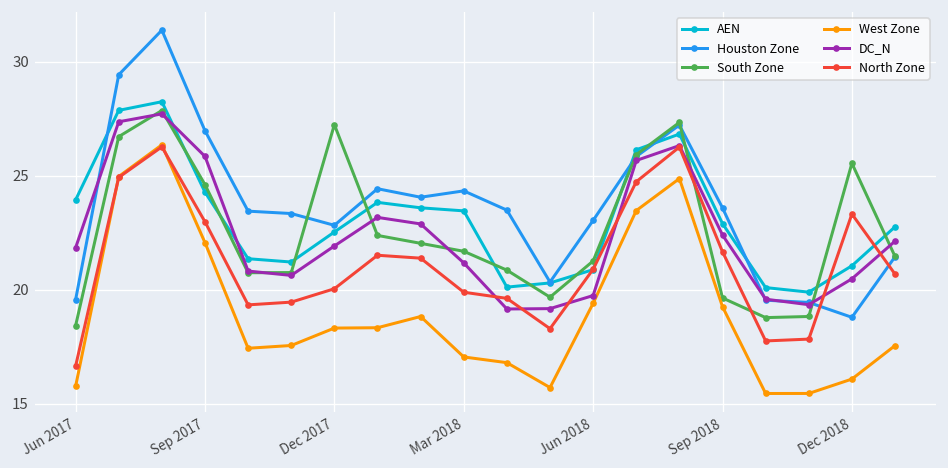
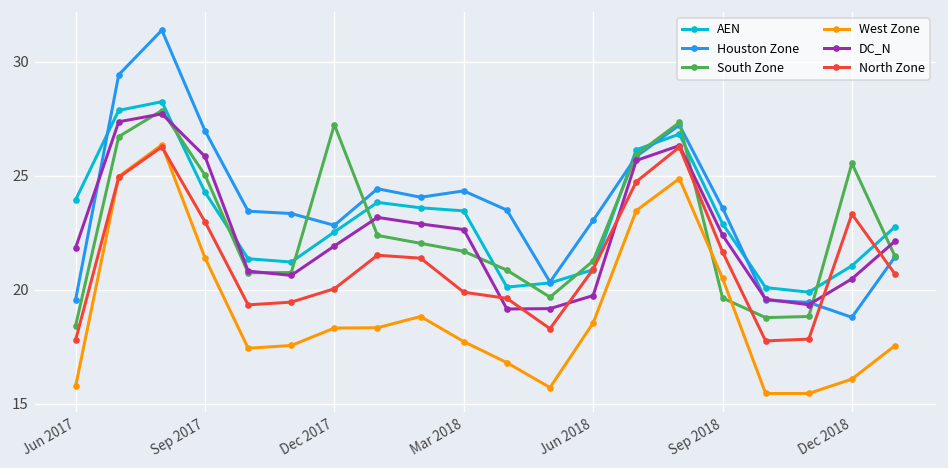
North Zone, Jun 2017: 16.6 -> 17.8
South Zone, Sep 2017: 24.6 -> 25.0
West Zone, Sep 2017: 22.1 -> 21.4
West Zone, Mar 2018: 17.0 -> 17.7
DC_N, Mar 2018: 21.2 -> 22.6
West Zone, Jun 2018: 19.4 -> 18.5
West Zone, Sep 2018: 19.3 -> 20.5
